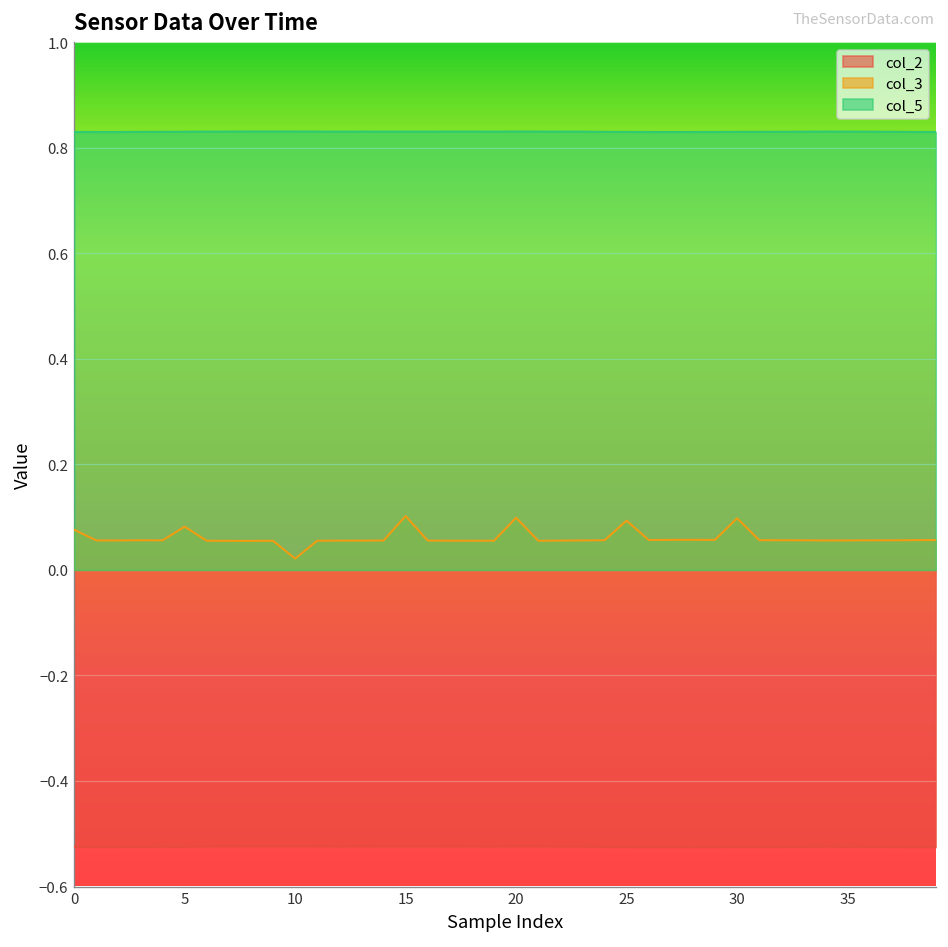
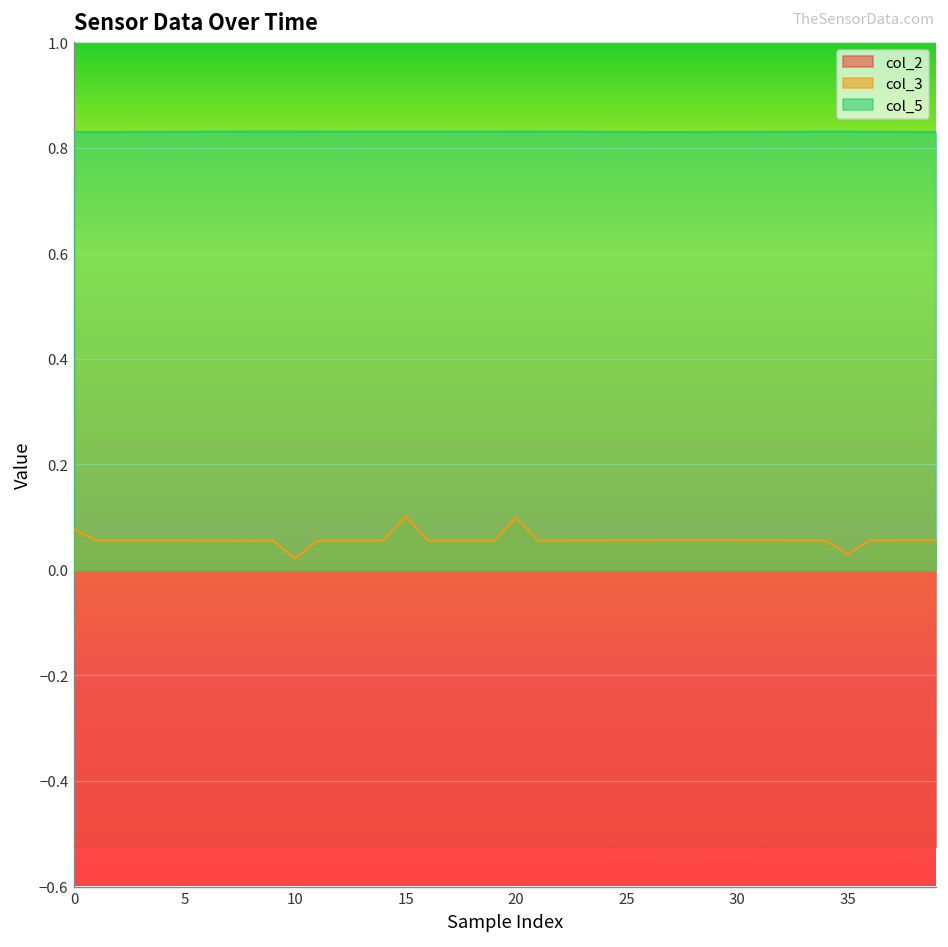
col_3, 5: 0.08 -> 0.06
col_3, 25: 0.09 -> 0.06
col_3, 30: 0.10 -> 0.06
col_3, 35: 0.06 -> 0.03
